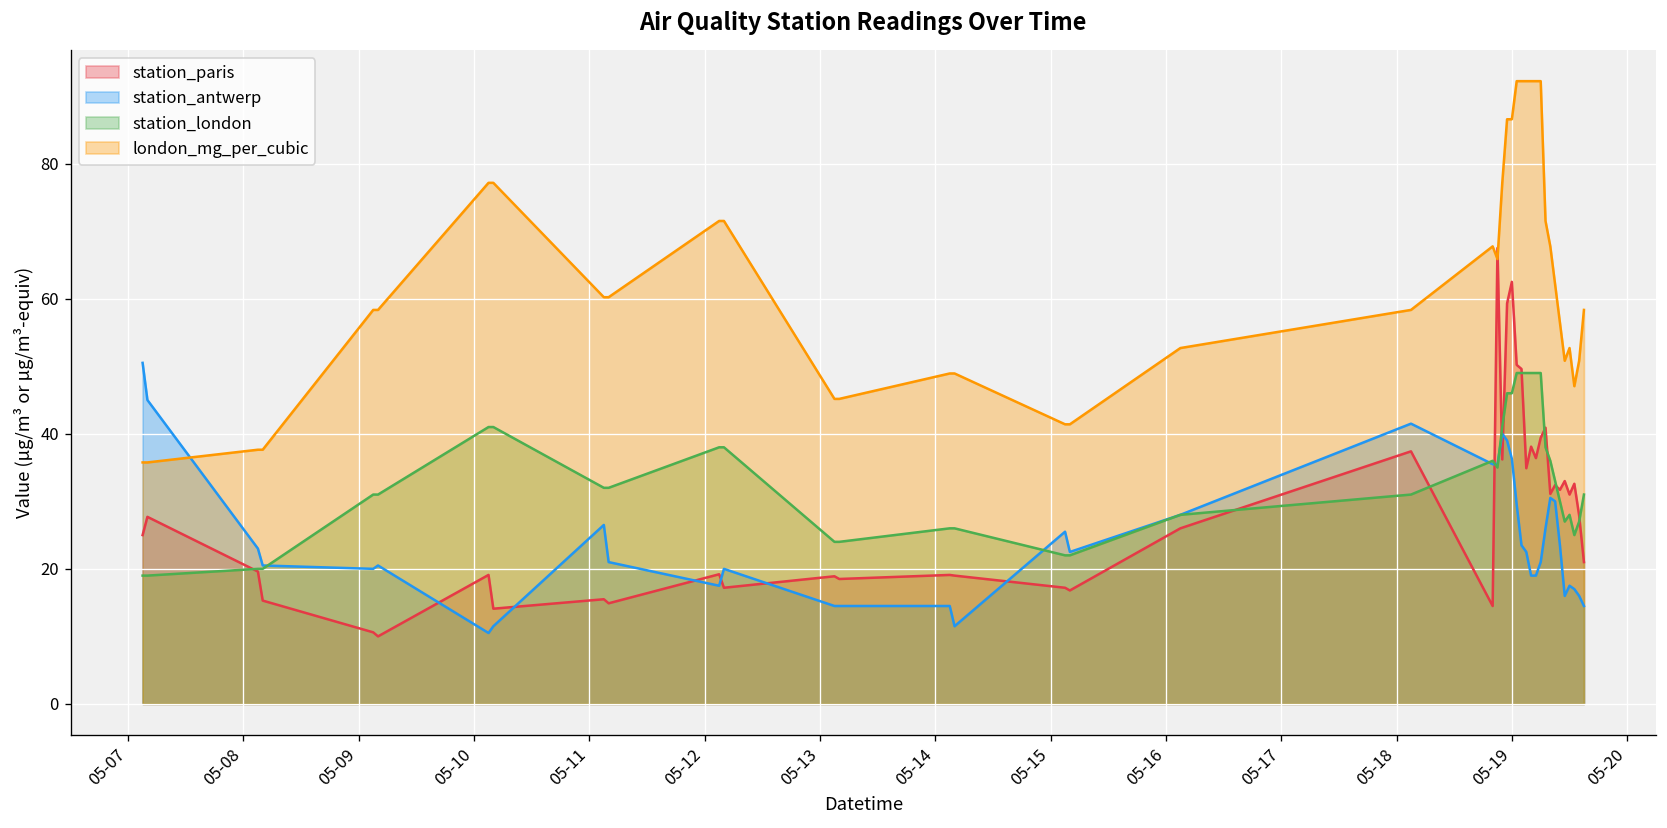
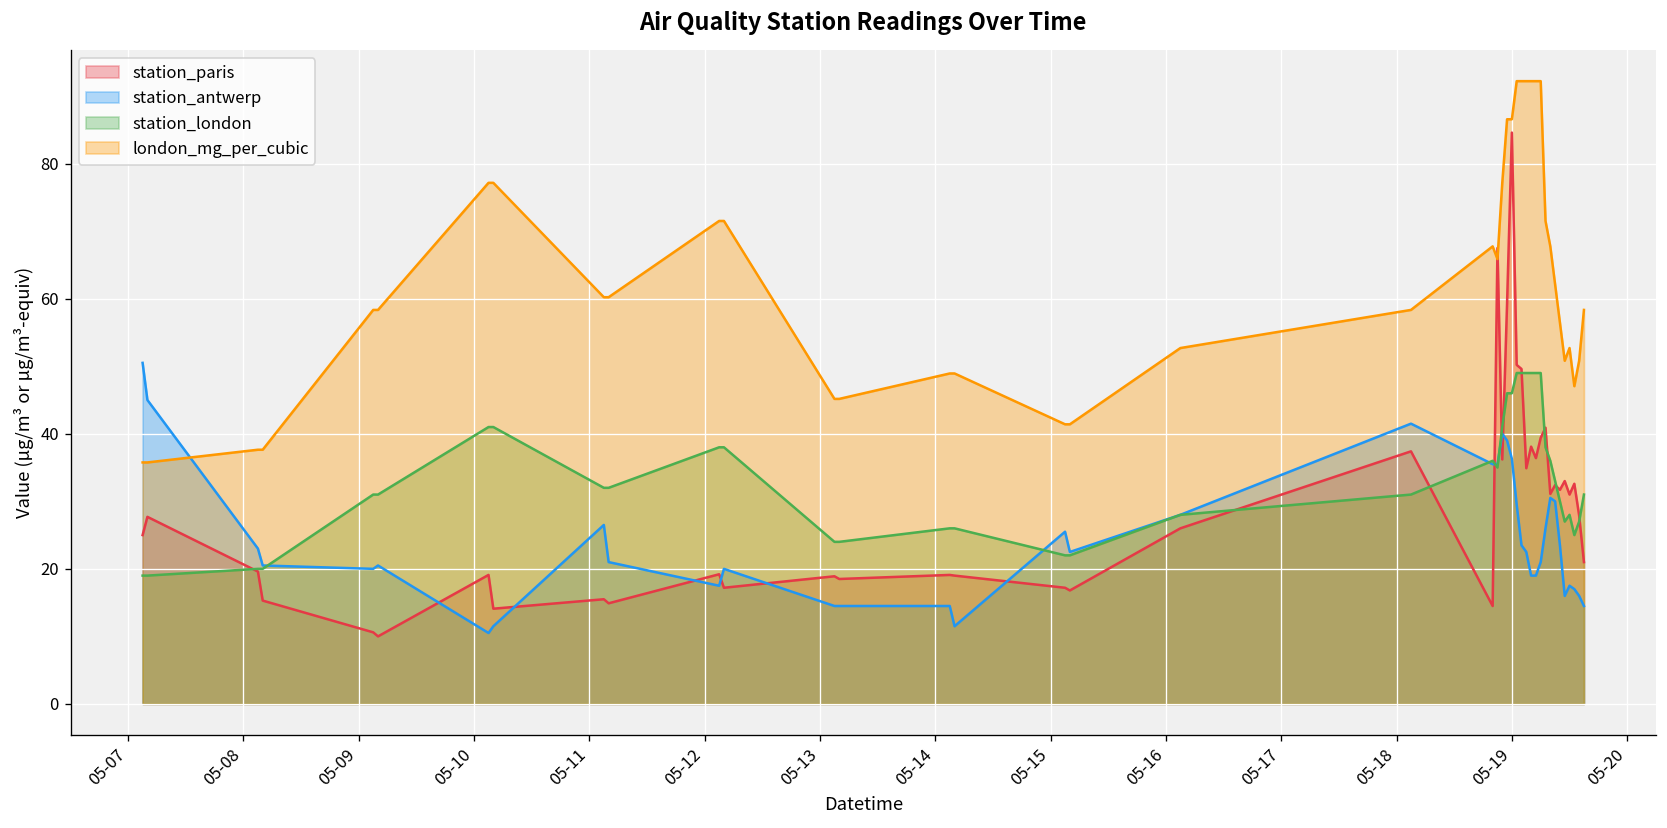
station_paris, 05-19: 63 -> 85
